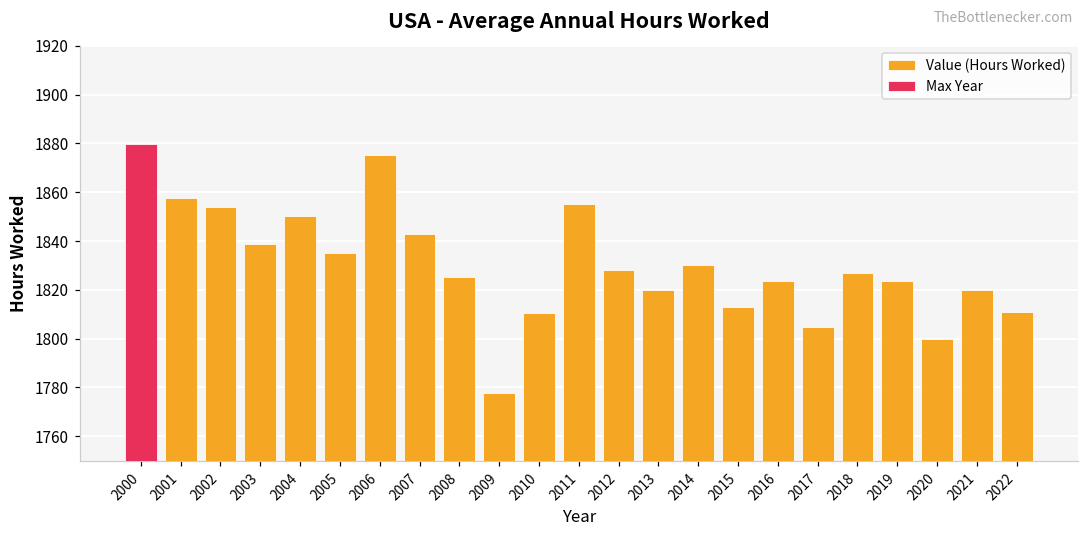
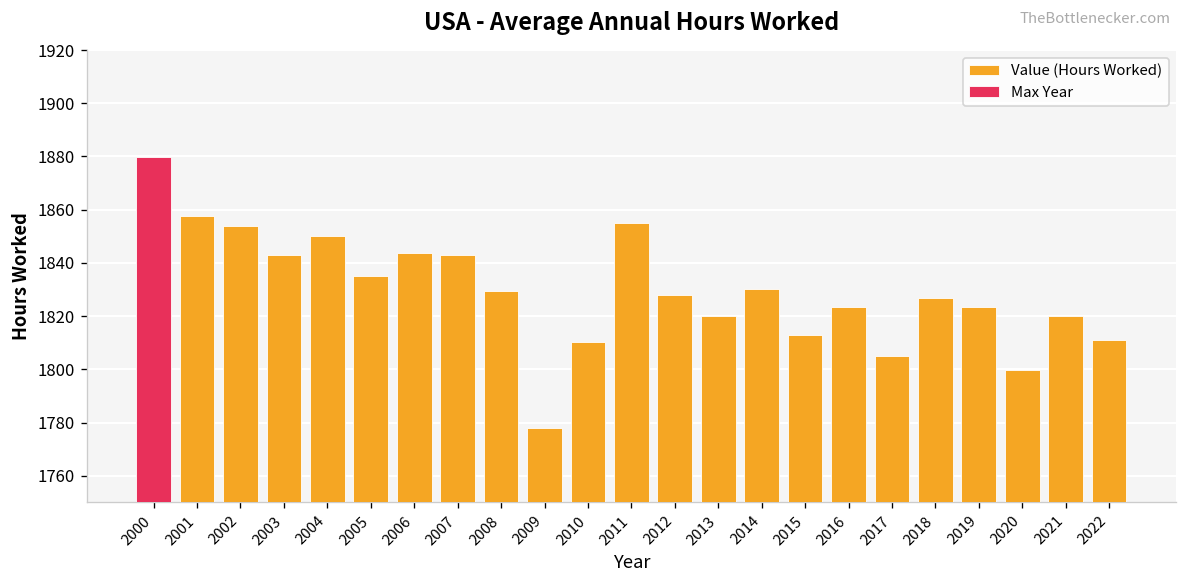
Value (Hours Worked), 2003: 1839 -> 1843
Value (Hours Worked), 2006: 1875 -> 1844
Value (Hours Worked), 2008: 1825 -> 1829
